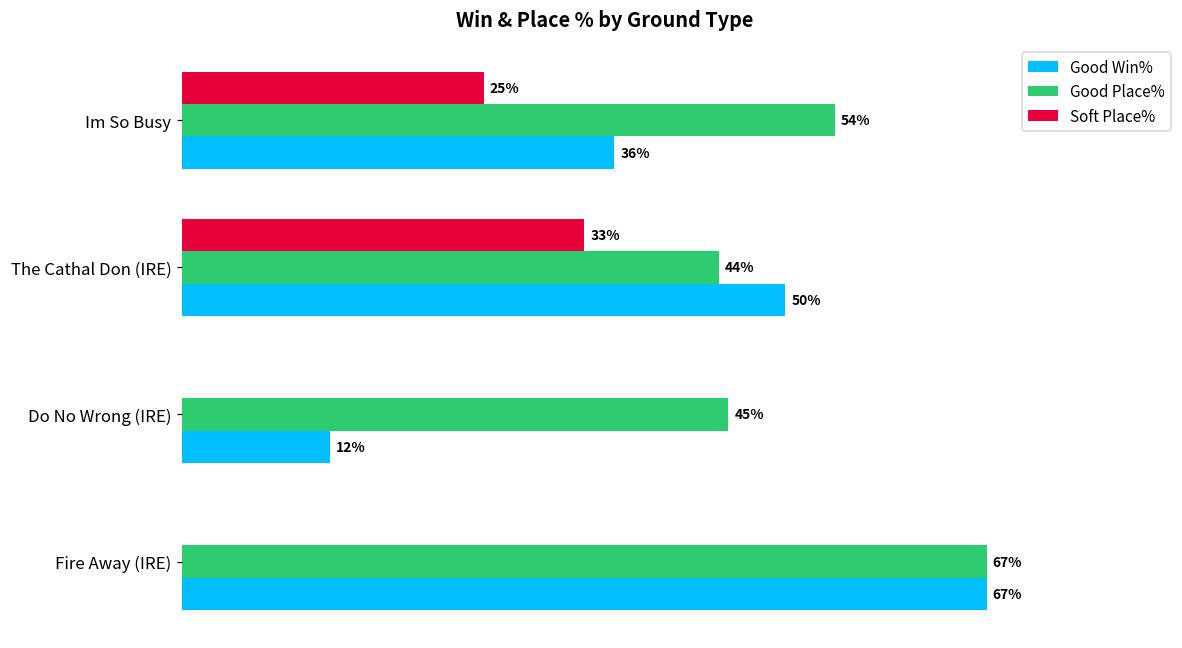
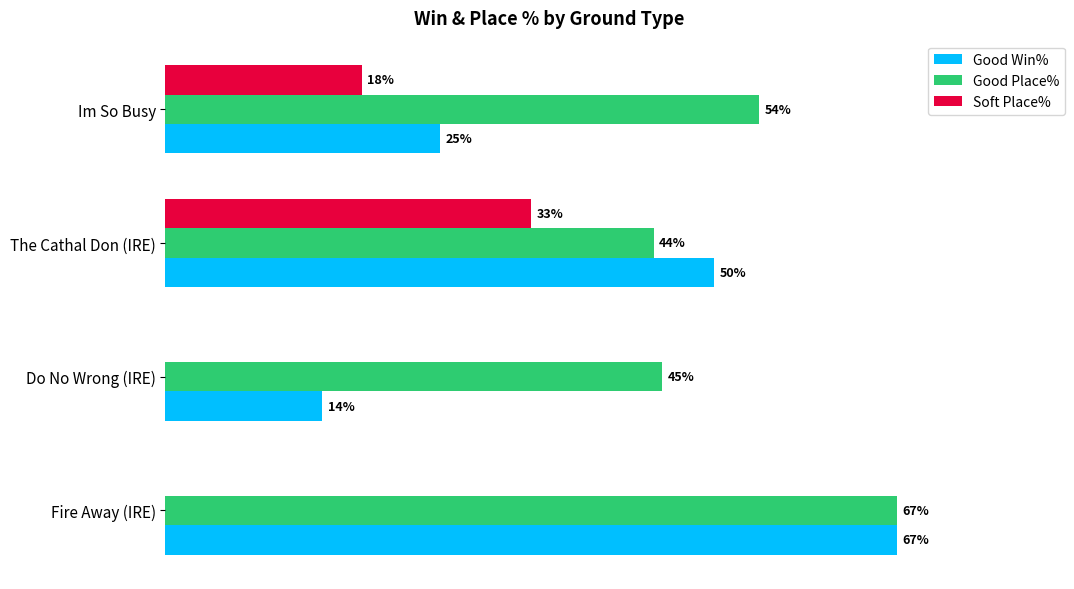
Soft Place%, Im So Busy: 25% -> 18%
Good Win%, Im So Busy: 36% -> 25%
Good Win%, Do No Wrong (IRE): 12% -> 14%
